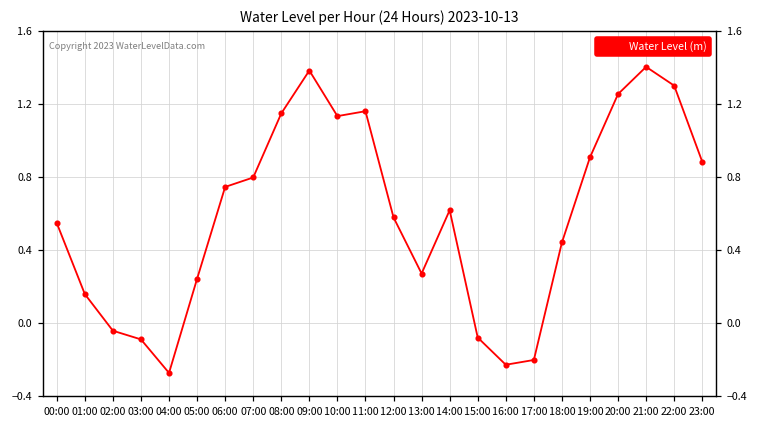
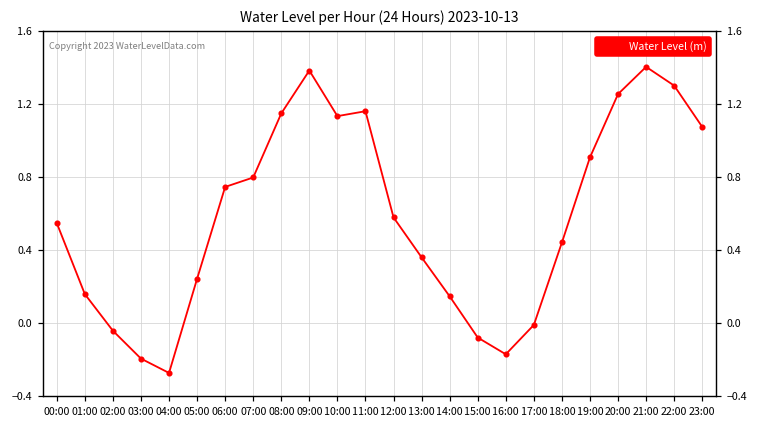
03:00: -0.09 -> -0.19
13:00: 0.27 -> 0.36
14:00: 0.62 -> 0.15
16:00: -0.23 -> -0.17
17:00: -0.20 -> -0.01
23:00: 0.89 -> 1.08
